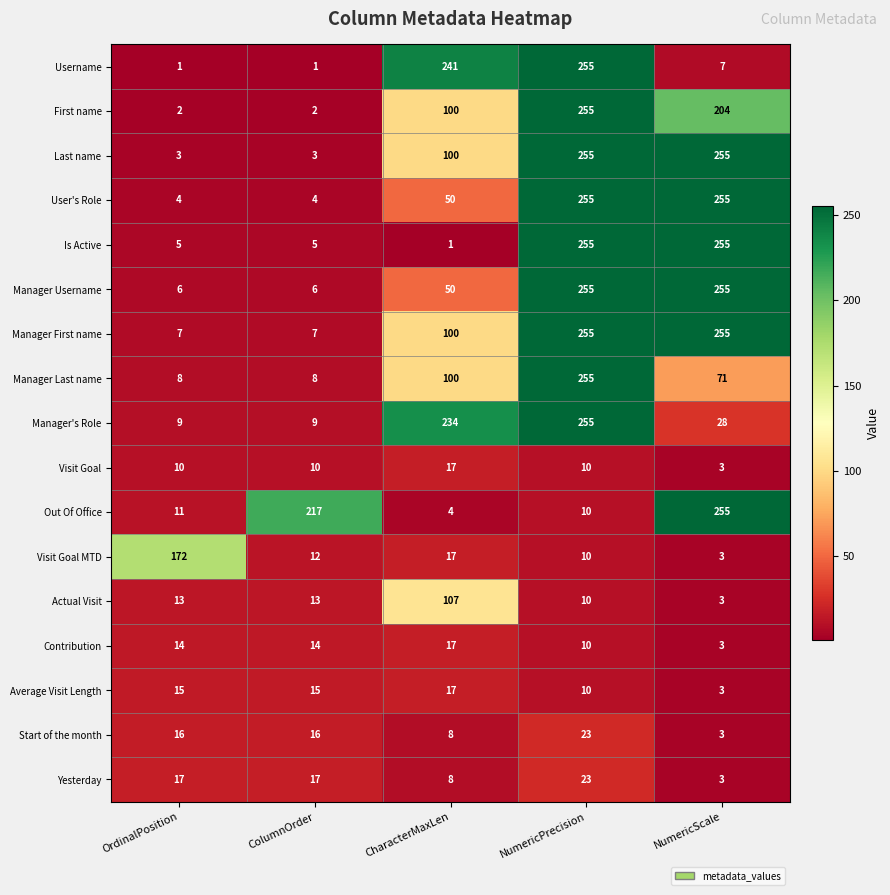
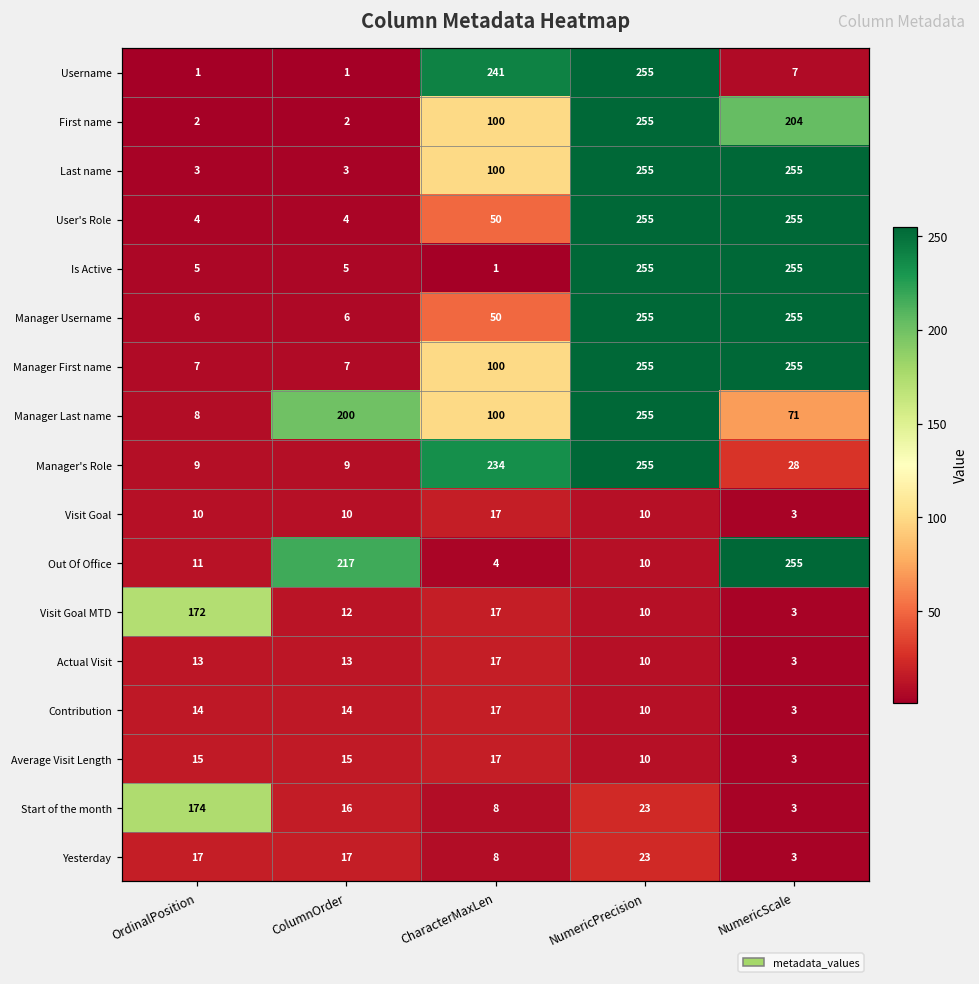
Manager Last name, ColumnOrder: 8 -> 200
Actual Visit, CharacterMaxLen: 107 -> 17
Start of the month, OrdinalPosition: 16 -> 174
